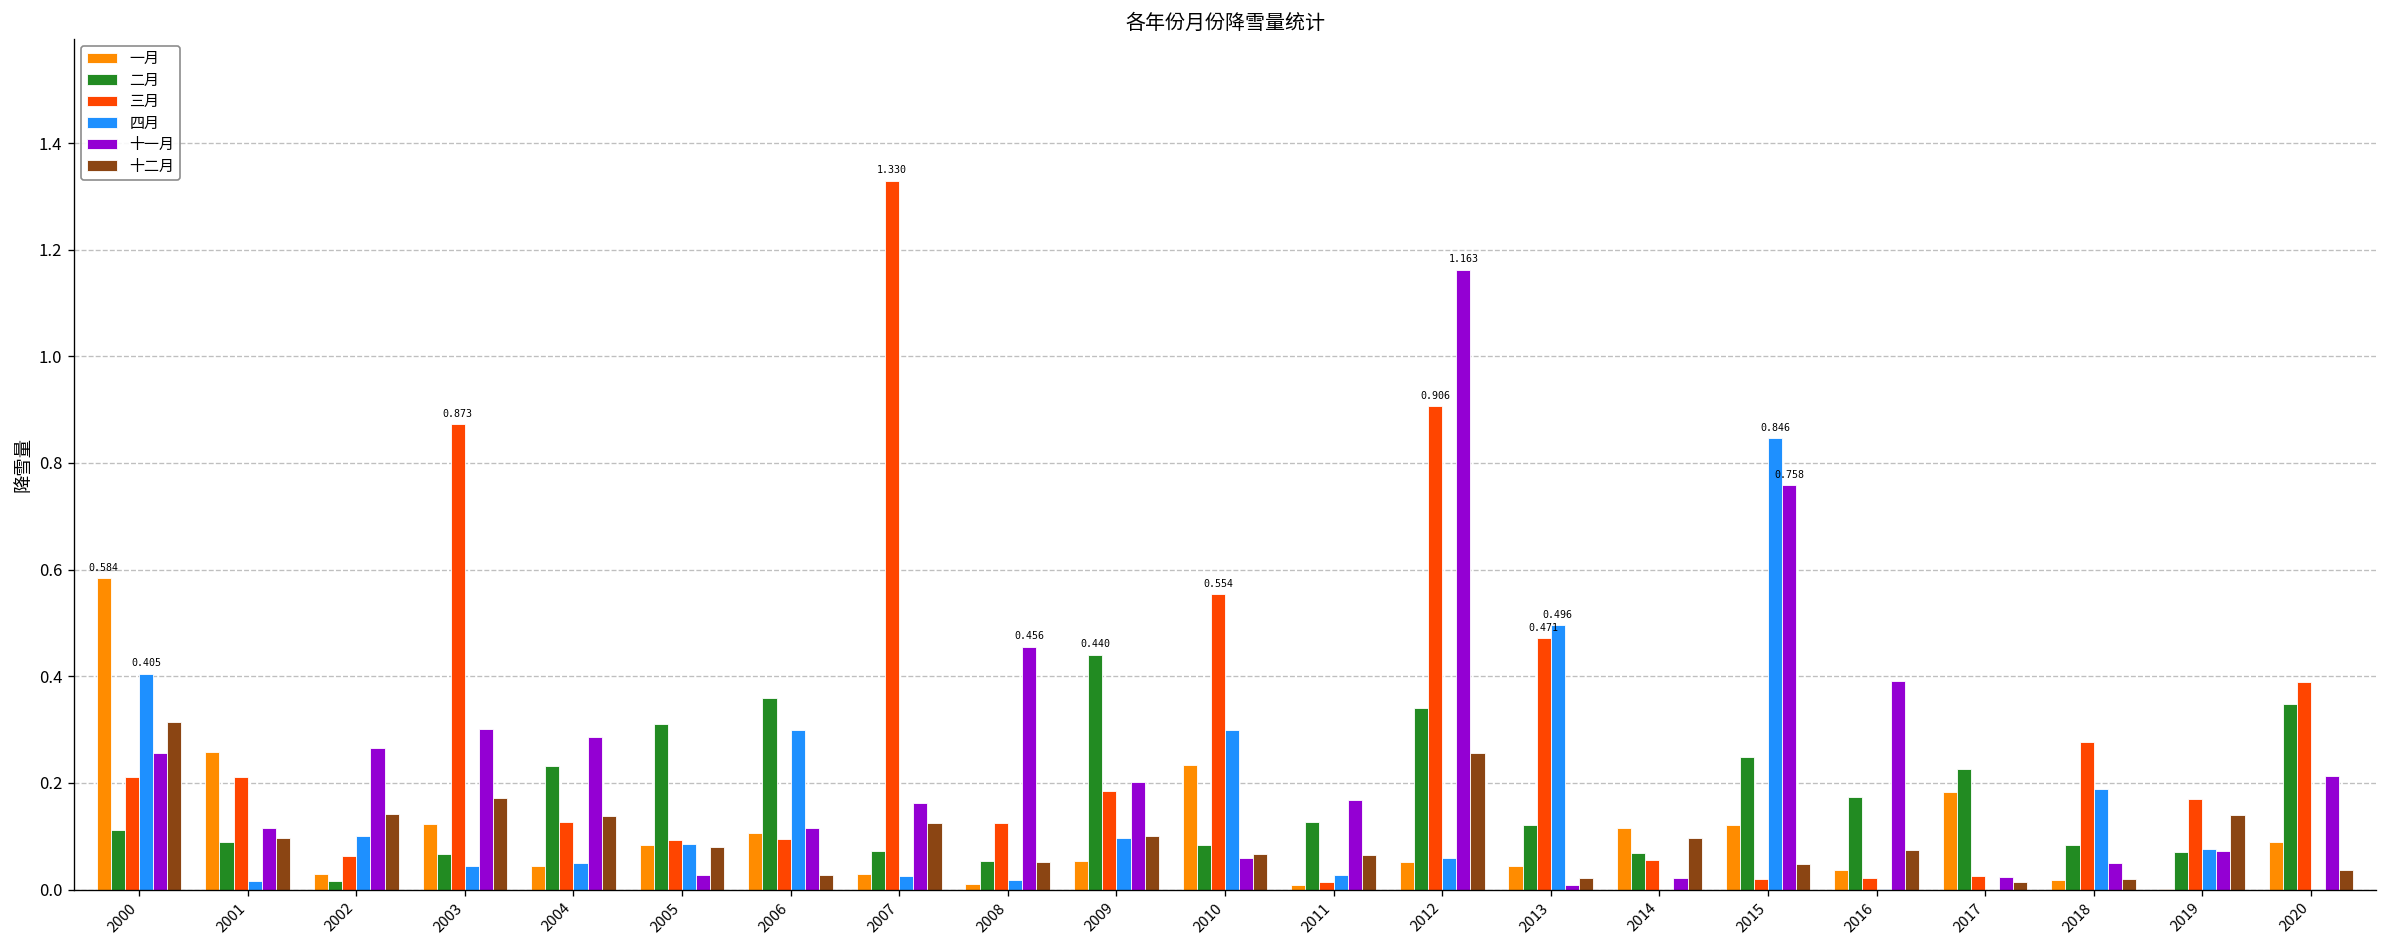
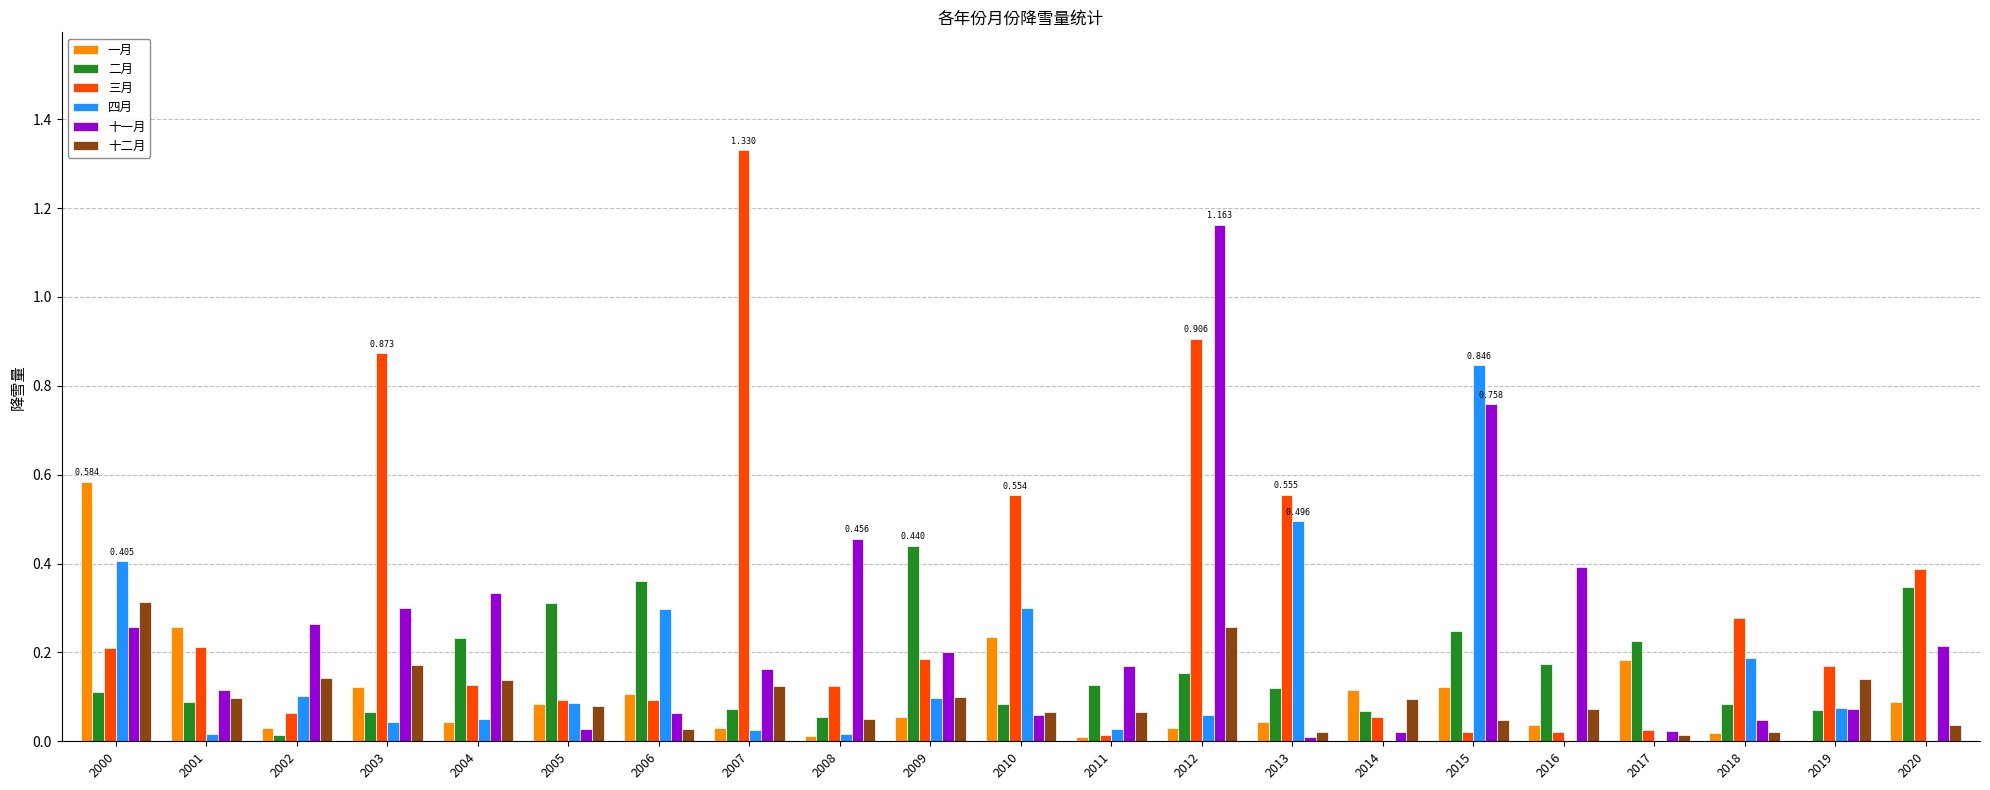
十一月, 2004: 0.29 -> 0.33
十一月, 2006: 0.11 -> 0.06
一月, 2012: 0.05 -> 0.03
二月, 2012: 0.34 -> 0.15
三月, 2013: 0.471 -> 0.555
